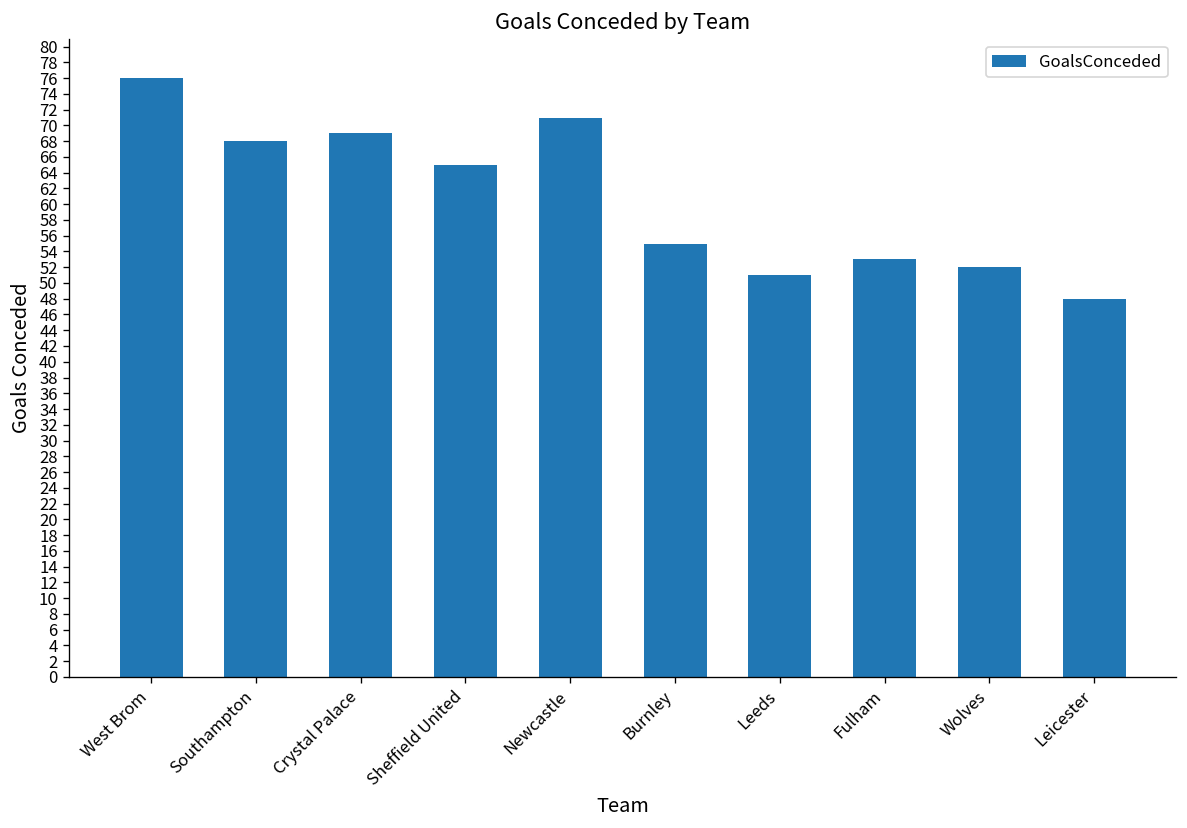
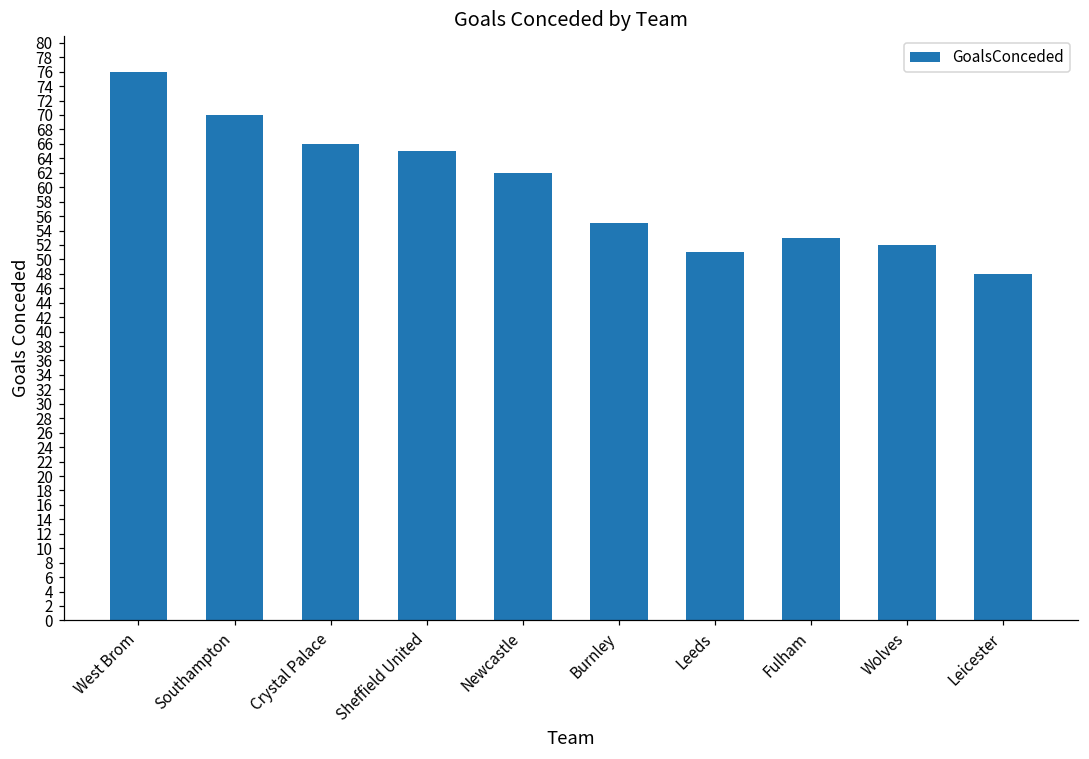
Southampton: 68 -> 70
Crystal Palace: 69 -> 66
Newcastle: 71 -> 62
